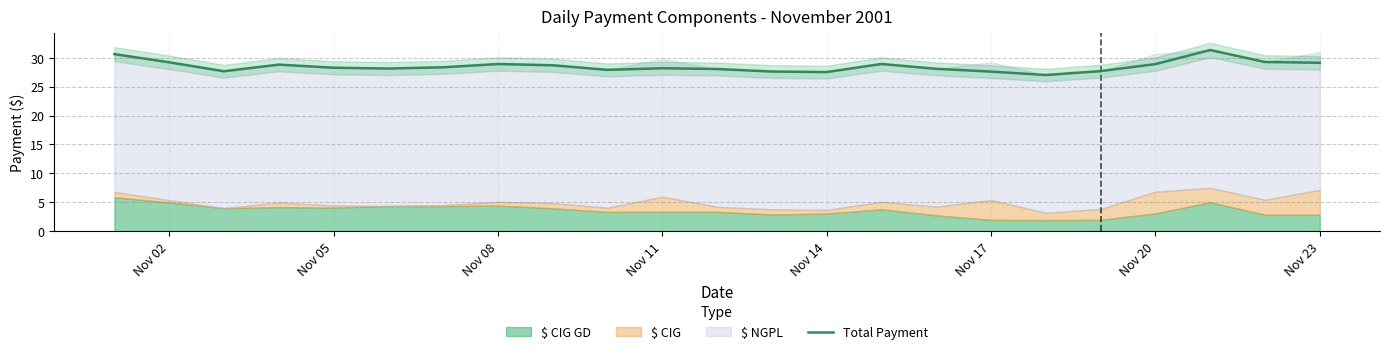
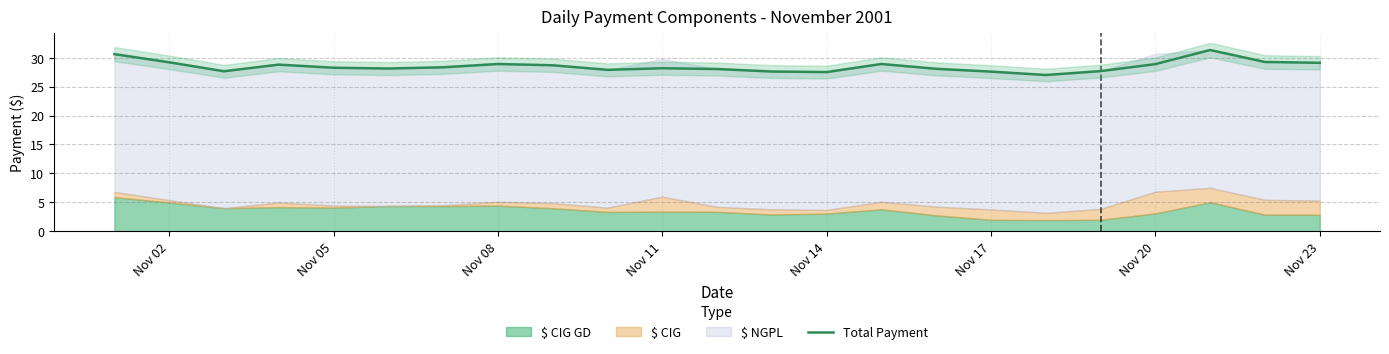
$ CIG, Nov 17: 3 -> 2
$ CIG, Nov 23: 4 -> 2
